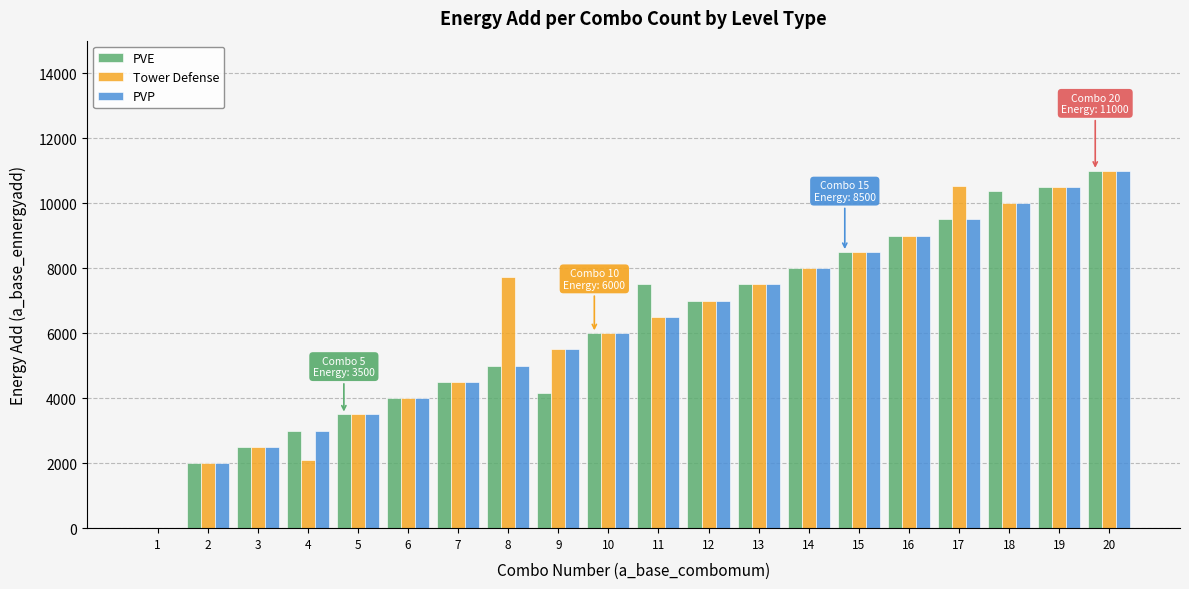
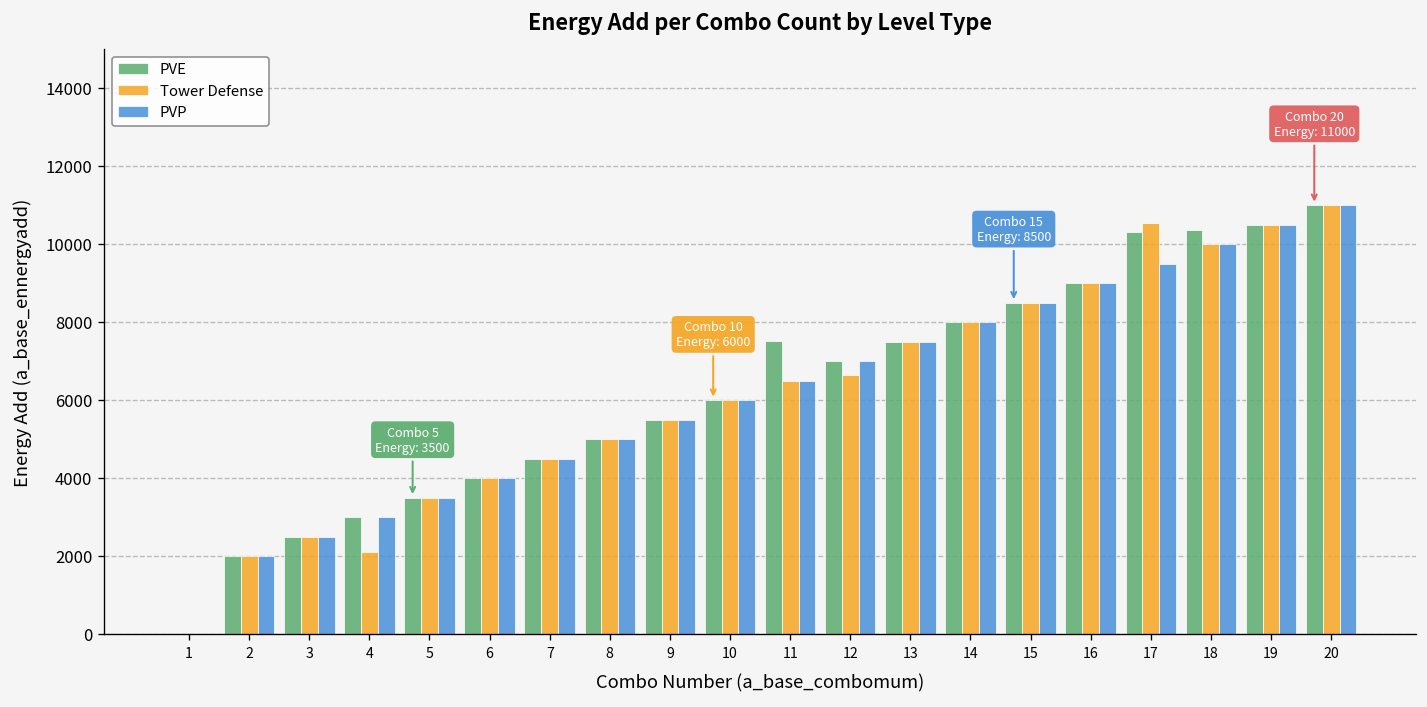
Tower Defense, 8: 7700 -> 5000
PVE, 9: 4200 -> 5500
Tower Defense, 12: 7000 -> 6600
PVE, 17: 9500 -> 10300
